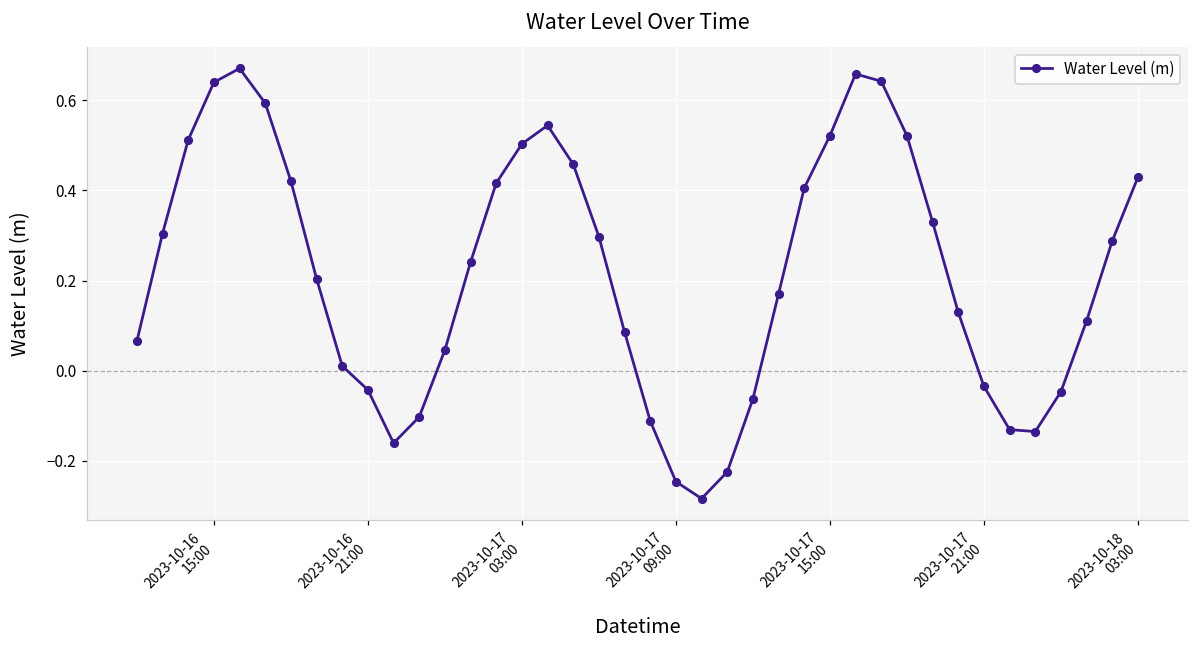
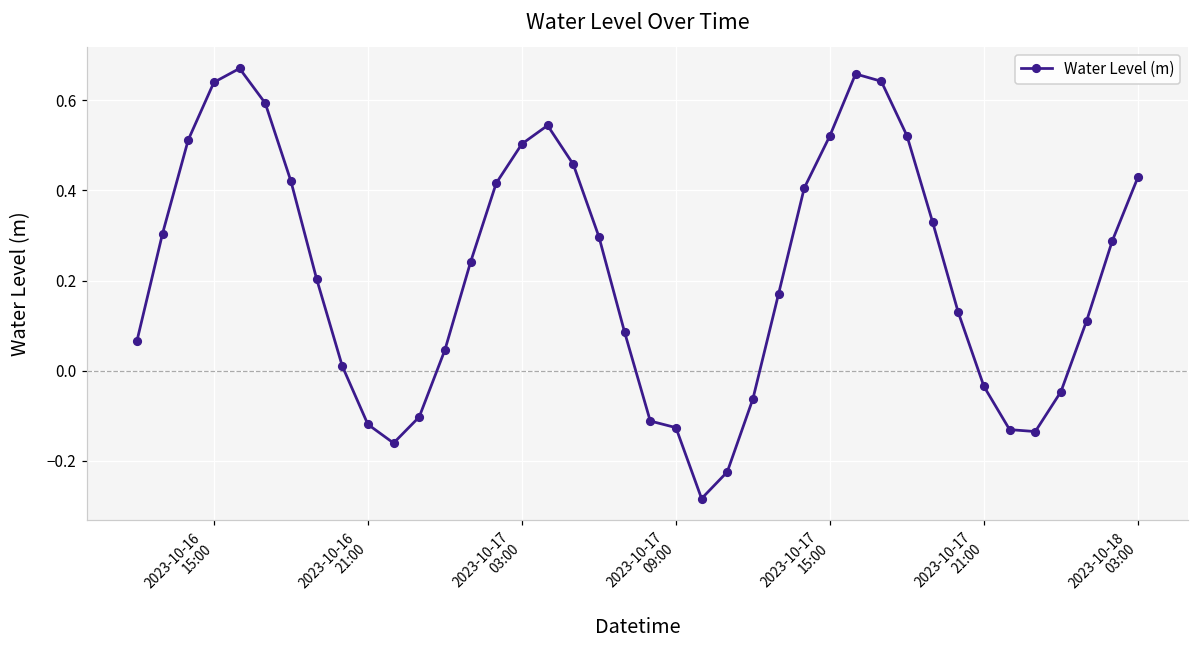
2023-10-16 21:00: -0.04 -> -0.12
2023-10-17 09:00: -0.25 -> -0.13
